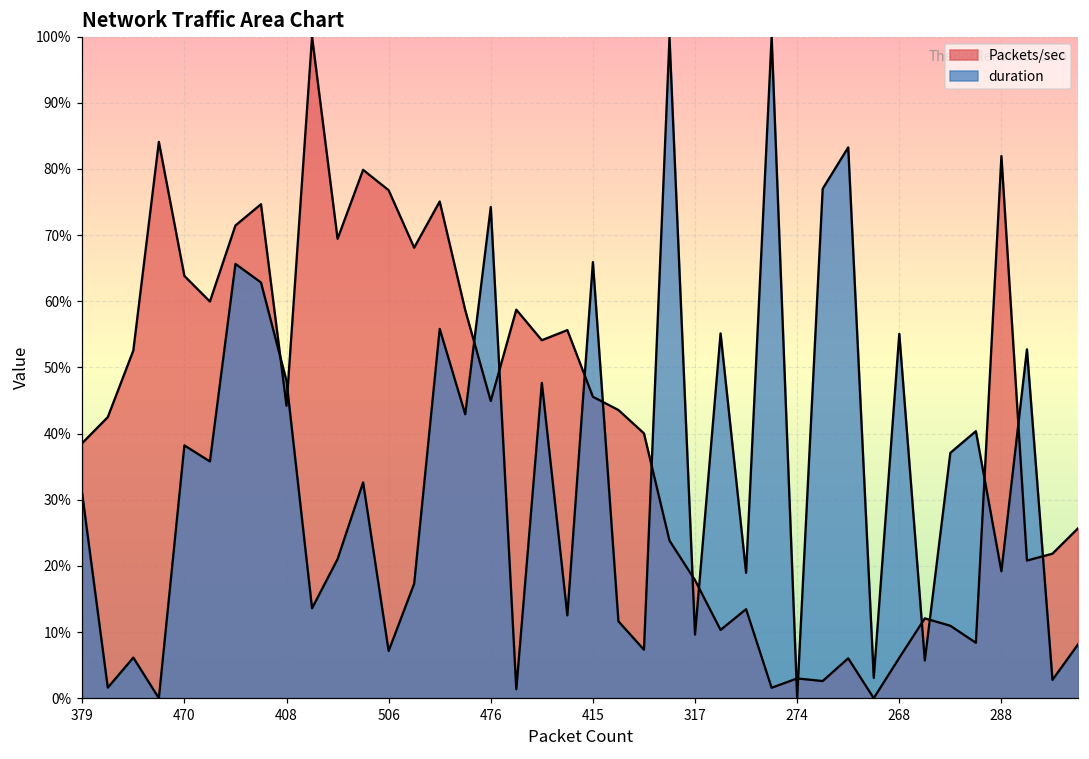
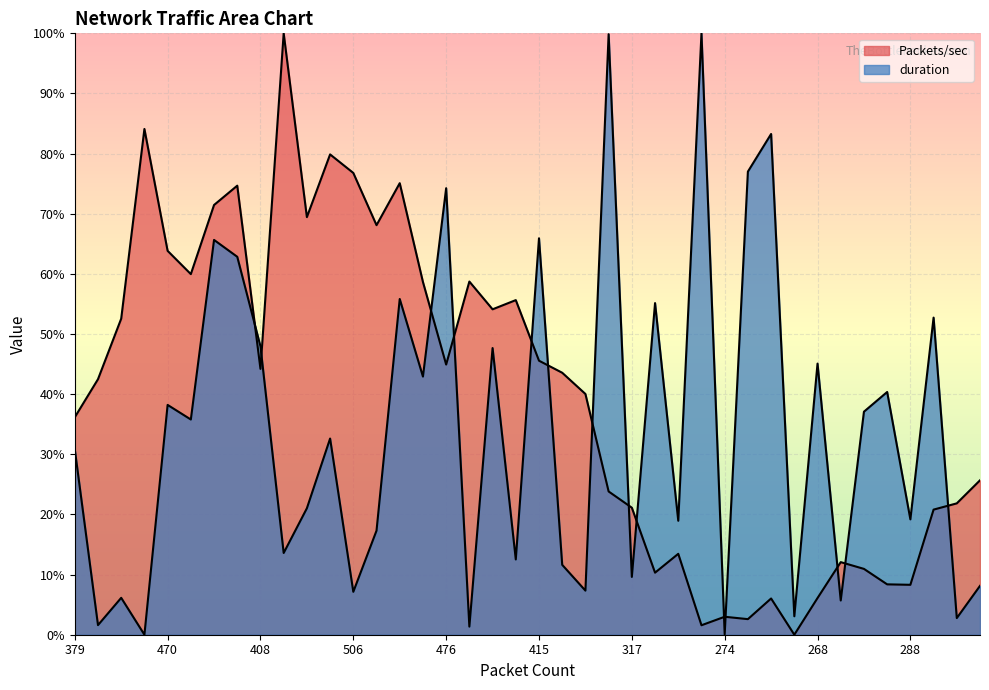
Packets/sec, 379: 39% -> 36%
Packets/sec, 317: 18% -> 21%
duration, 268: 55% -> 45%
Packets/sec, 288: 82% -> 8%
